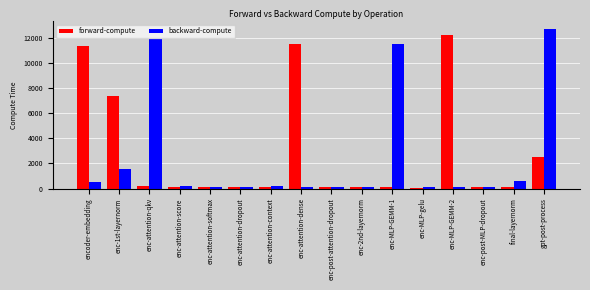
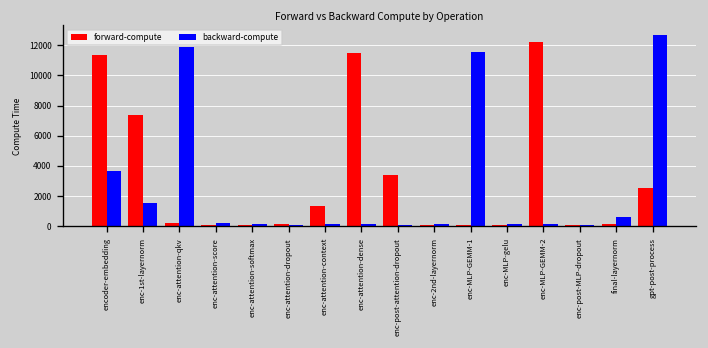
backward-compute, encoder-embedding: 500 -> 3700
forward-compute, enc-attention-context: 100 -> 1300
forward-compute, enc-post-attention-dropout: 100 -> 3400
